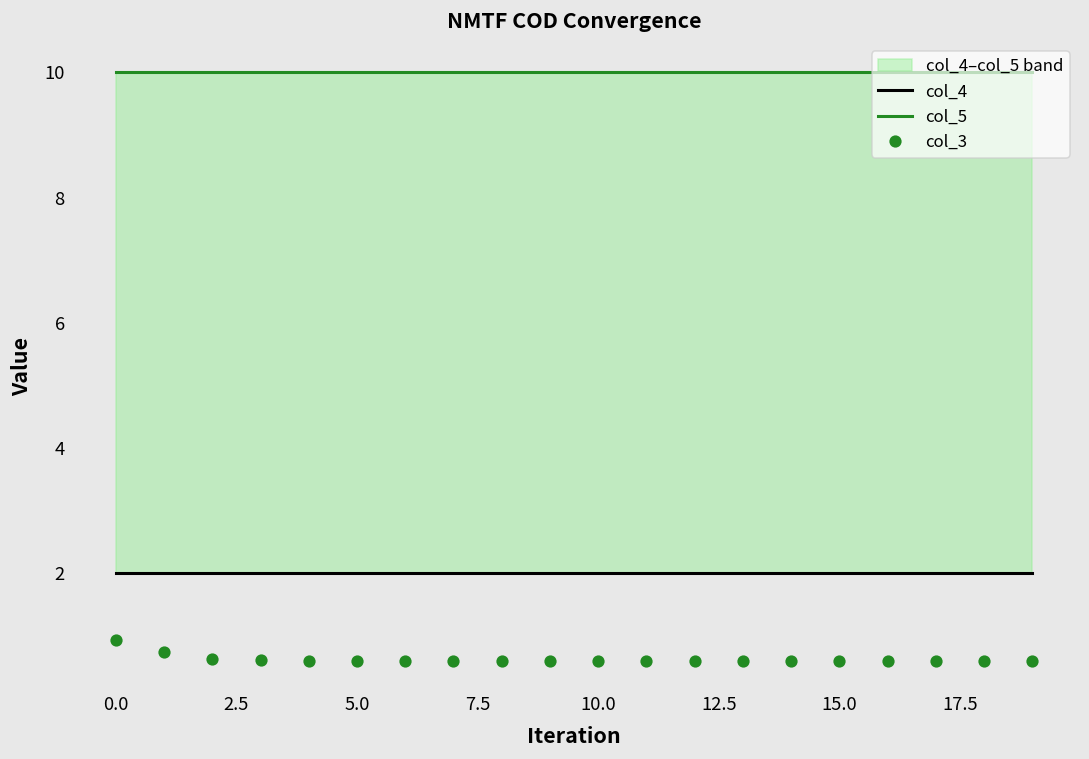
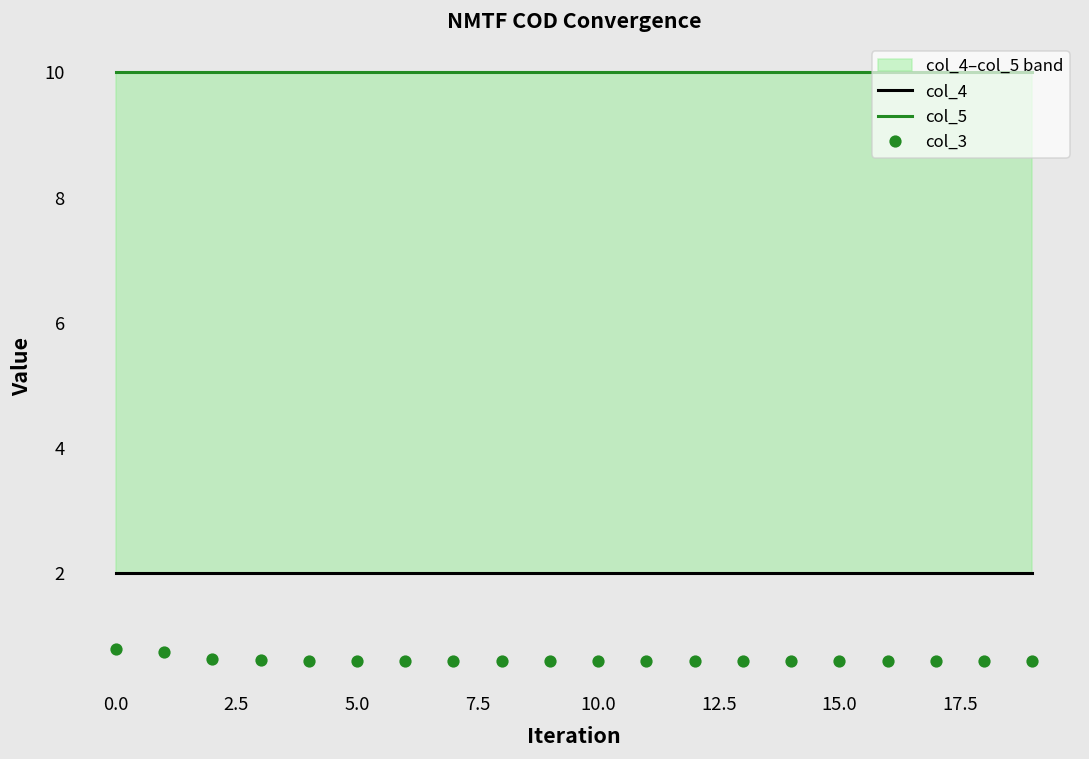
col_3, 0.0: 0.9 -> 0.8
